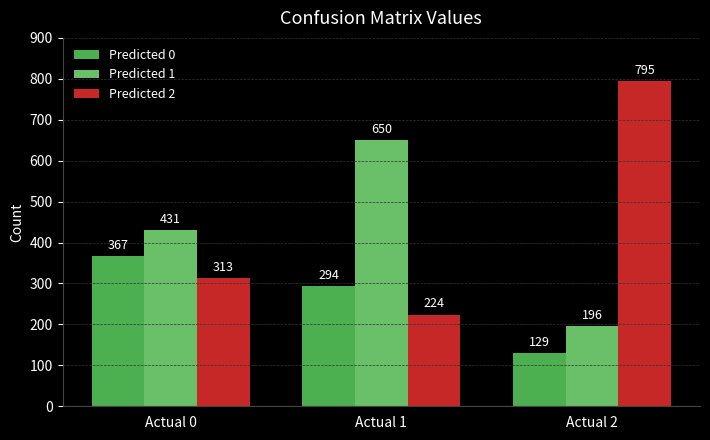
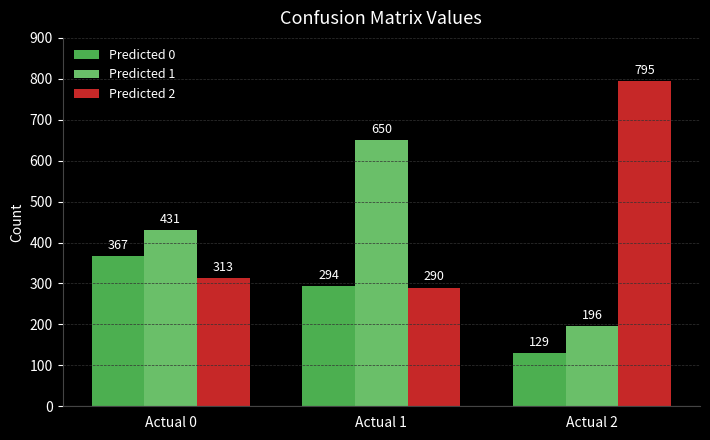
Predicted 2, Actual 1: 224 -> 290
